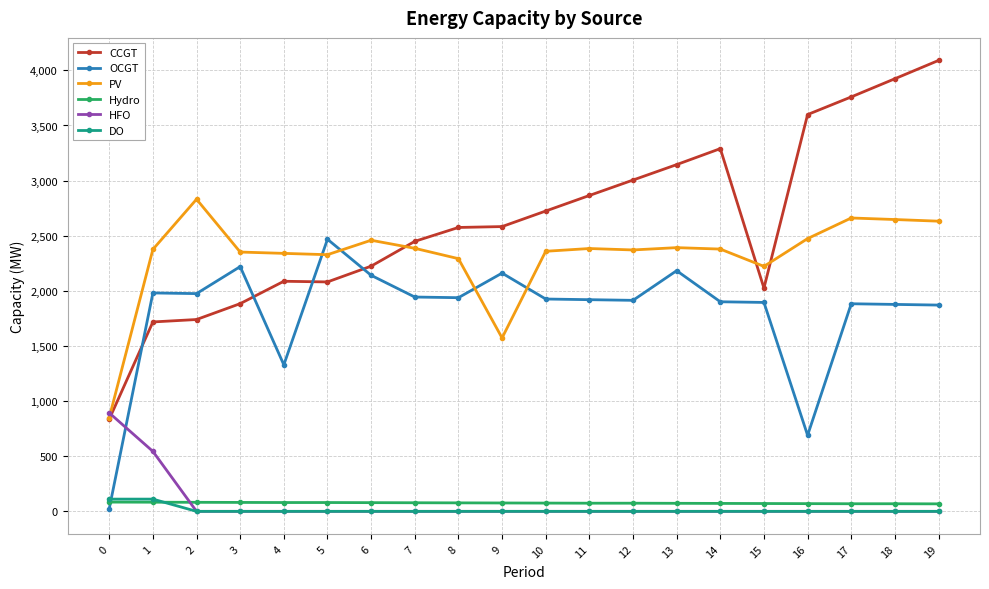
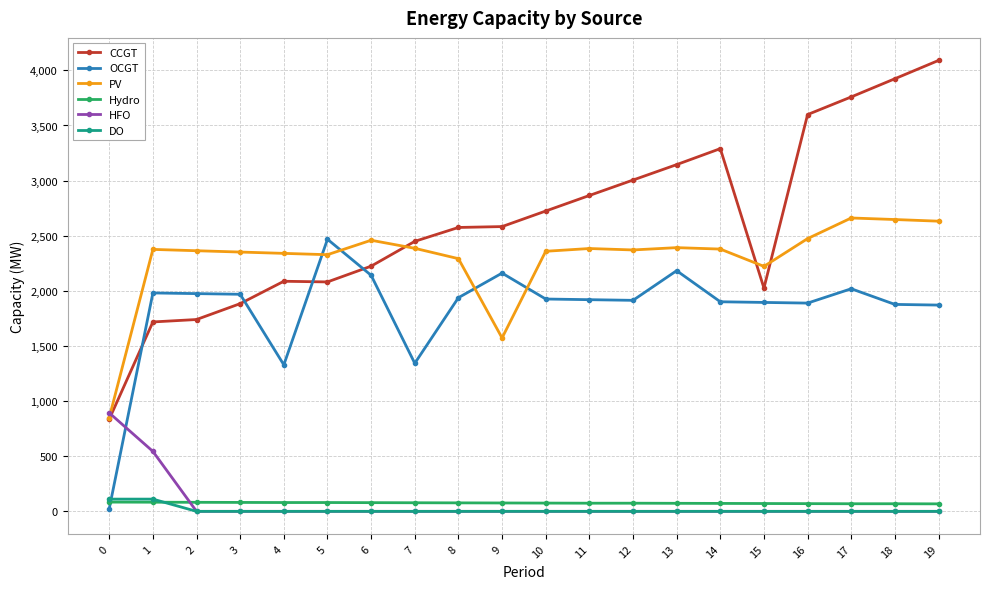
PV, 2: 2,830 -> 2,360
OCGT, 3: 2,220 -> 1,970
OCGT, 7: 1,940 -> 1,340
OCGT, 16: 690 -> 1,890
OCGT, 17: 1,880 -> 2,020
